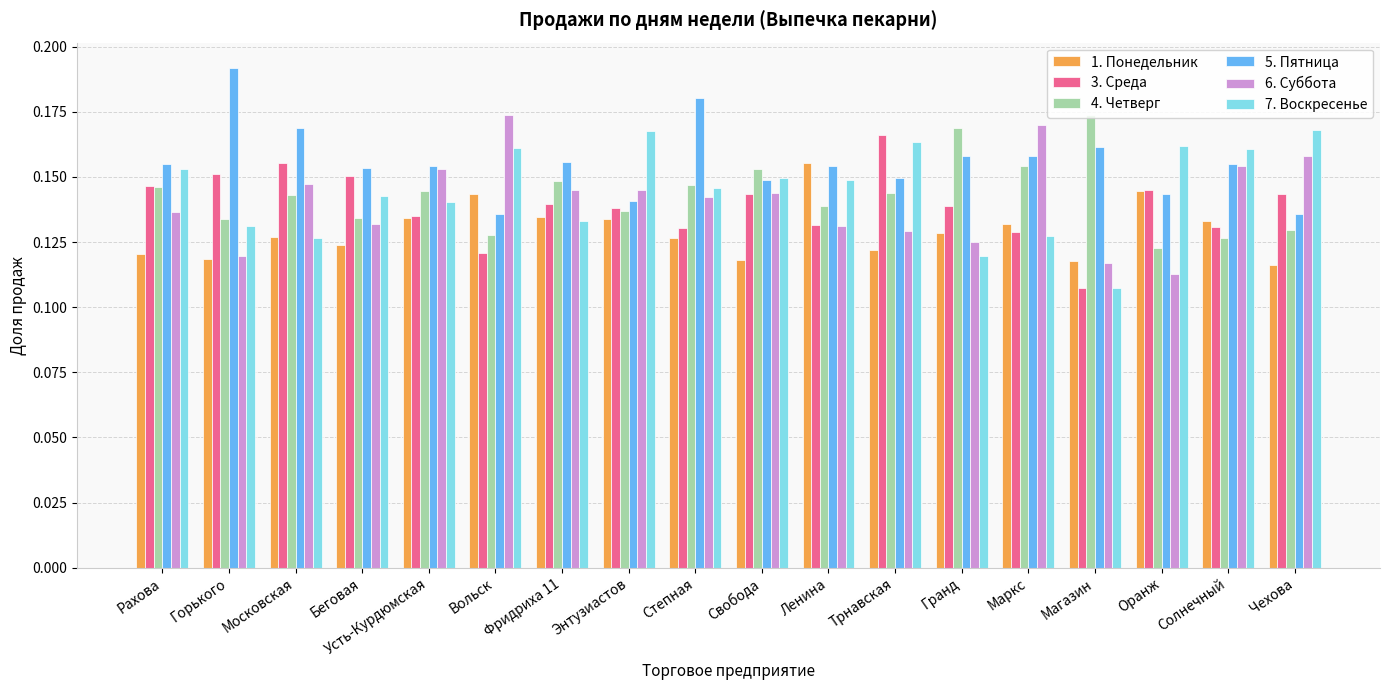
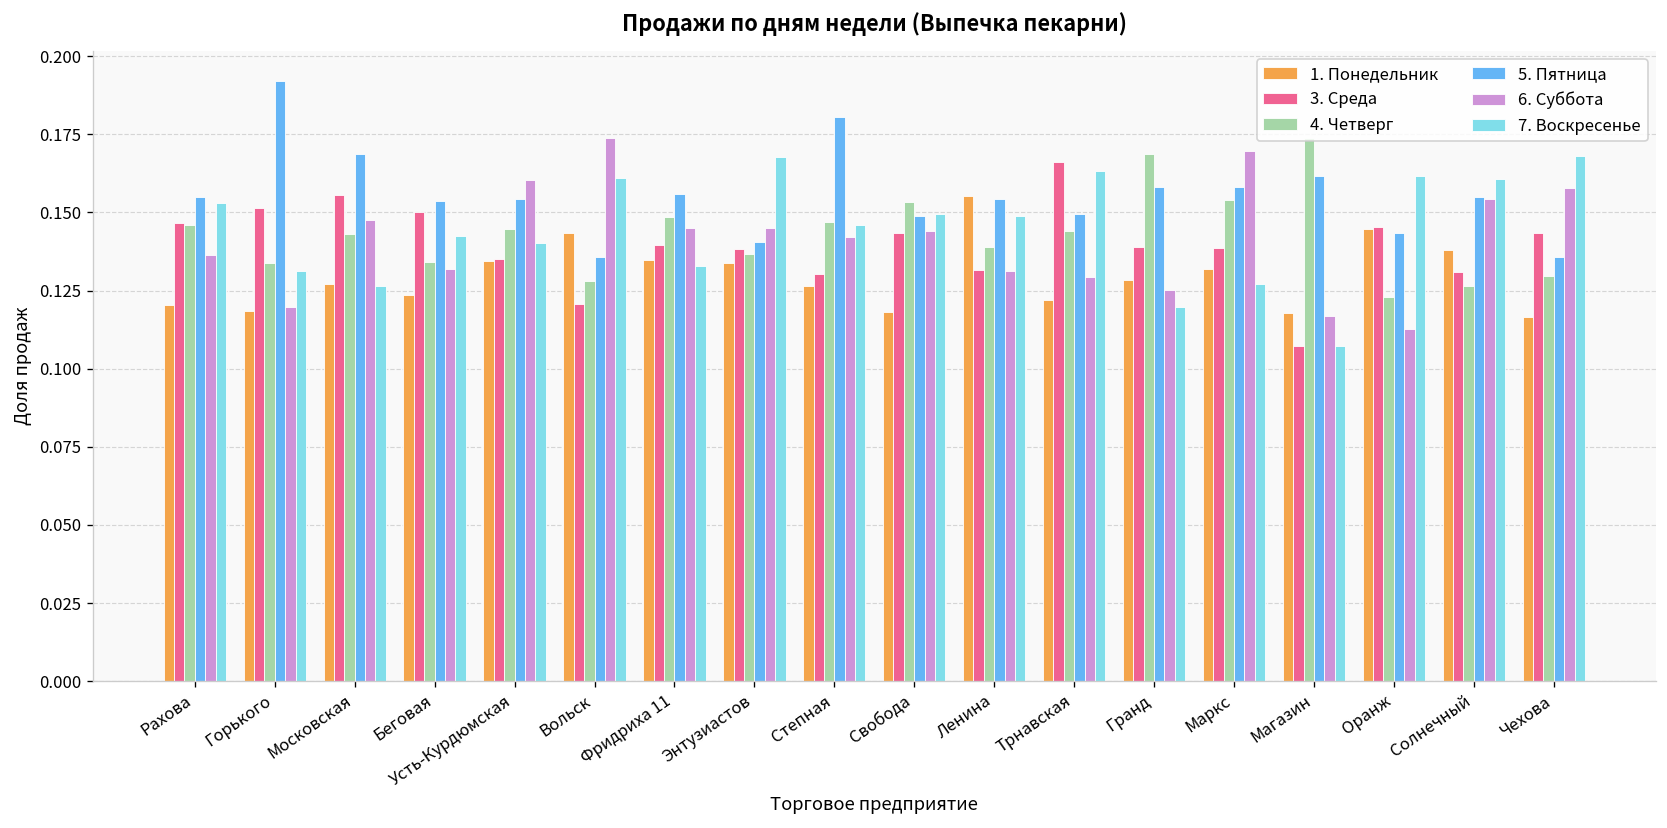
6. Суббота, Усть-Курдюмская: 0.153 -> 0.160
3. Среда, Маркс: 0.129 -> 0.139
1. Понедельник, Солнечный: 0.133 -> 0.138
